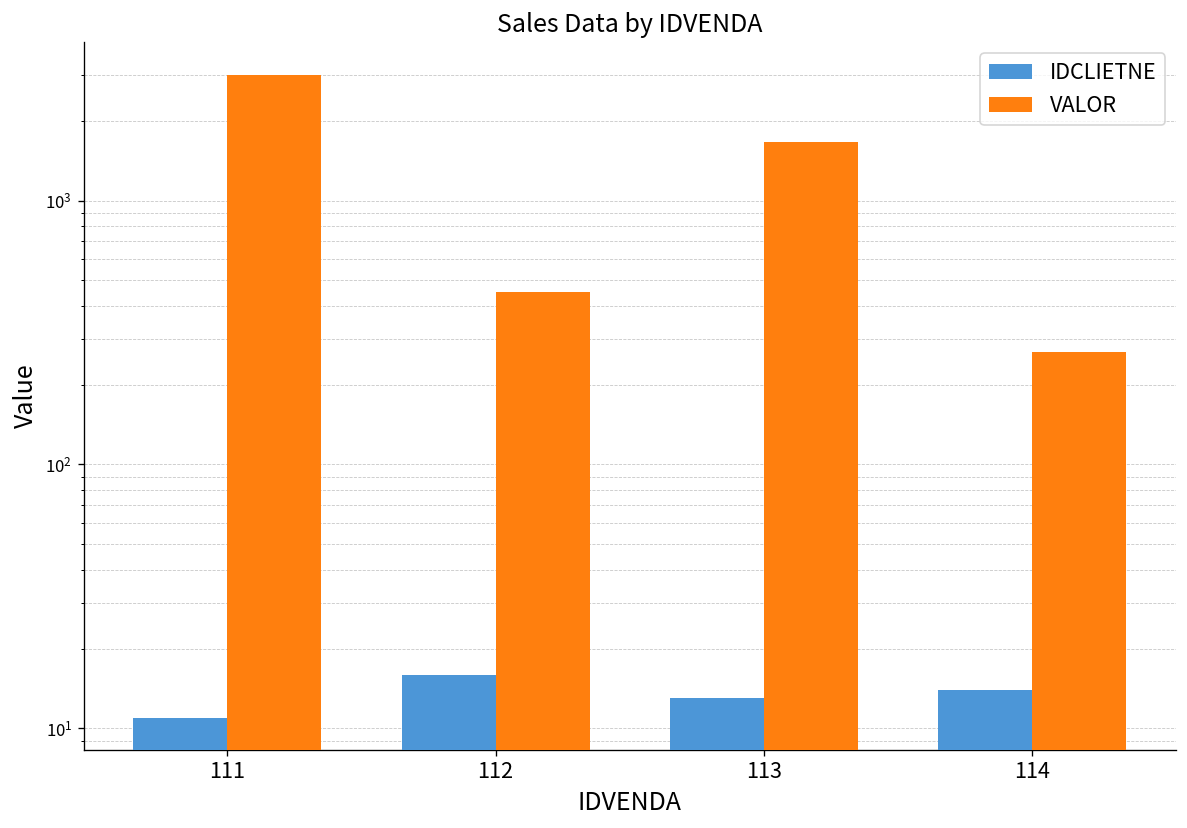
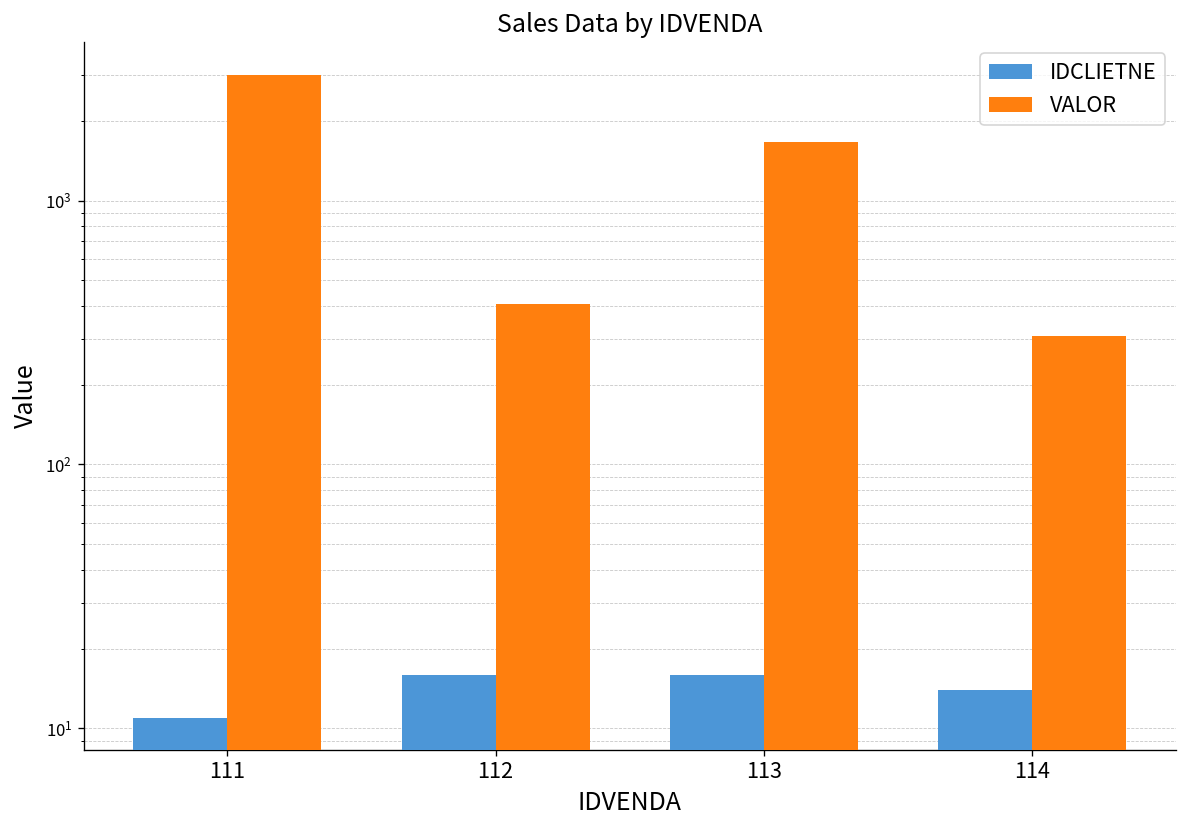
VALOR, 112: 450 -> 410
IDCLIETNE, 113: 13 -> 16
VALOR, 114: 270 -> 310
